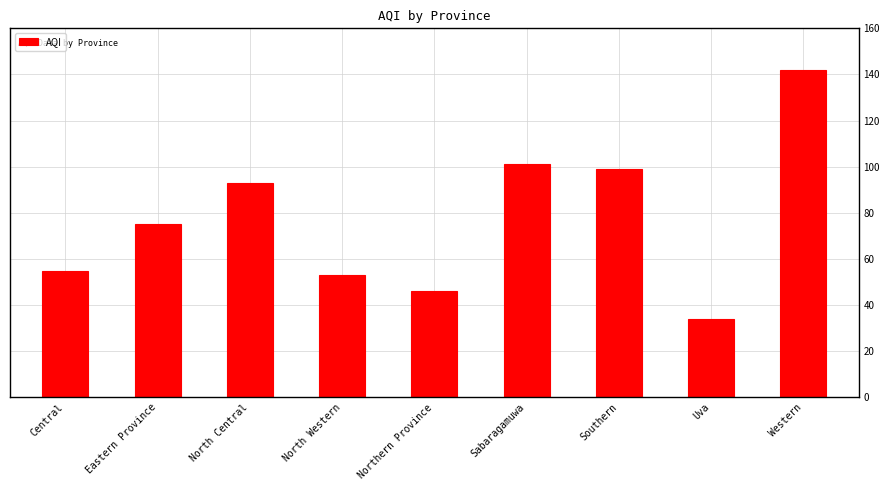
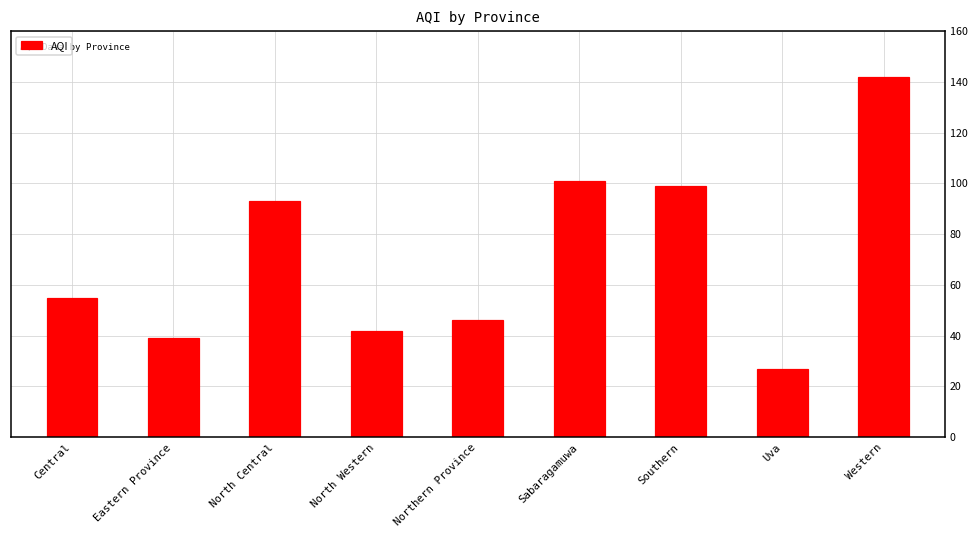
Eastern Province: 75 -> 39
North Western: 53 -> 42
Uva: 34 -> 27
